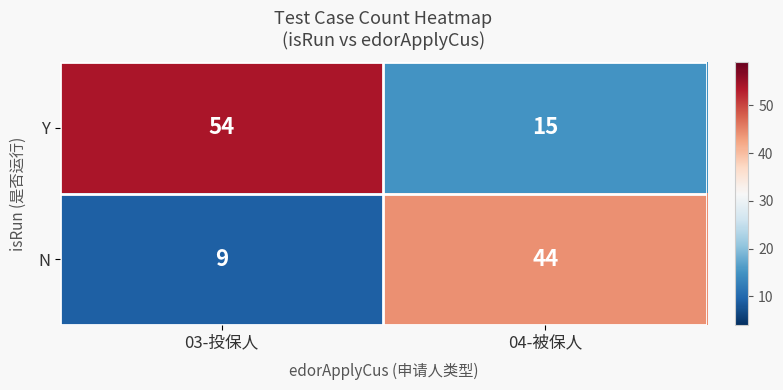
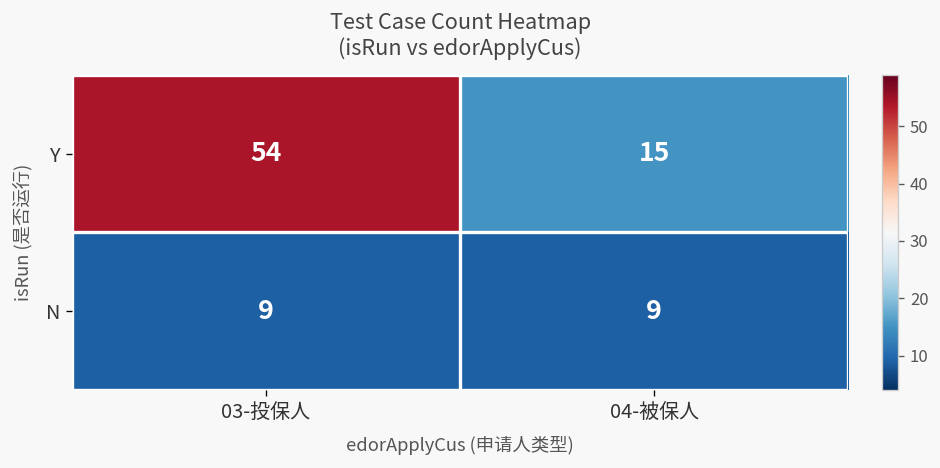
N, 04-被保人: 44 -> 9
